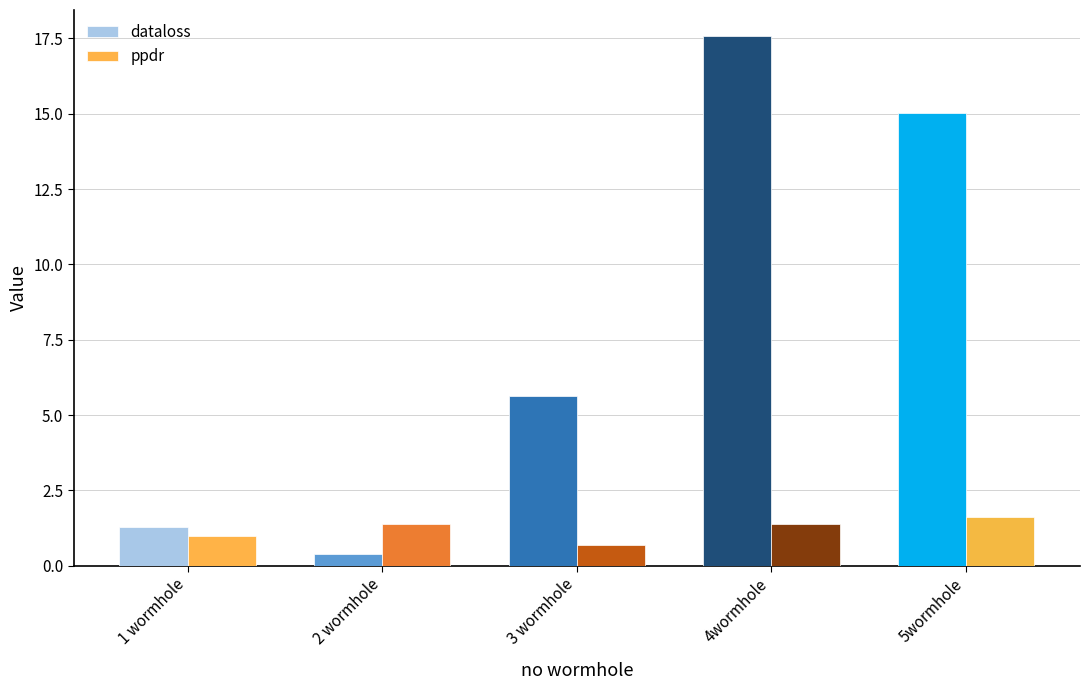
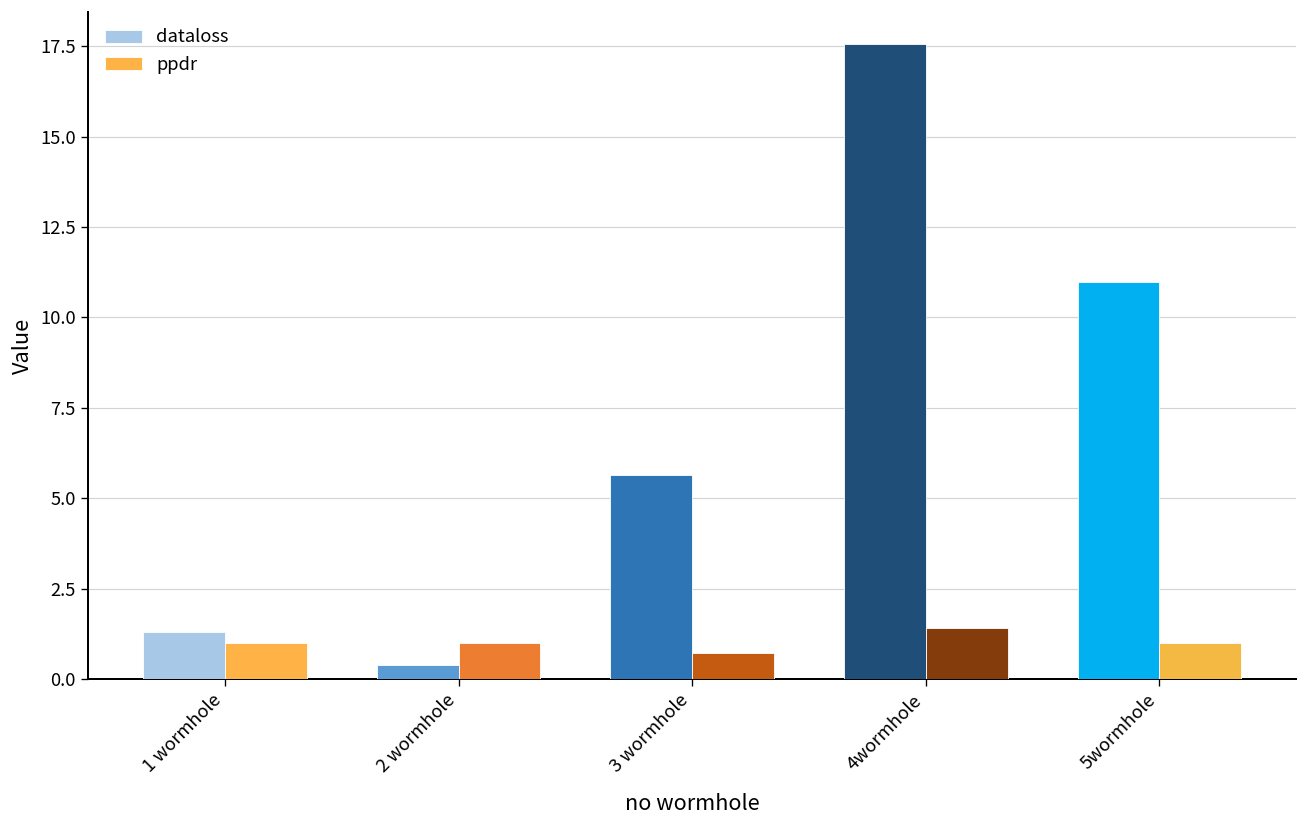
ppdr, 2 wormhole: 1.4 -> 1.0
dataloss, 5wormhole: 15.0 -> 11.0
ppdr, 5wormhole: 1.6 -> 1.0
